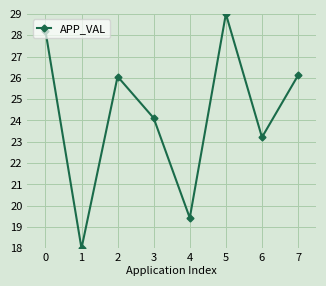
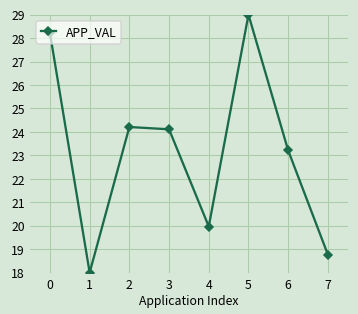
2: 26.1 -> 24.2
4: 19.4 -> 20.0
7: 26.1 -> 18.8
